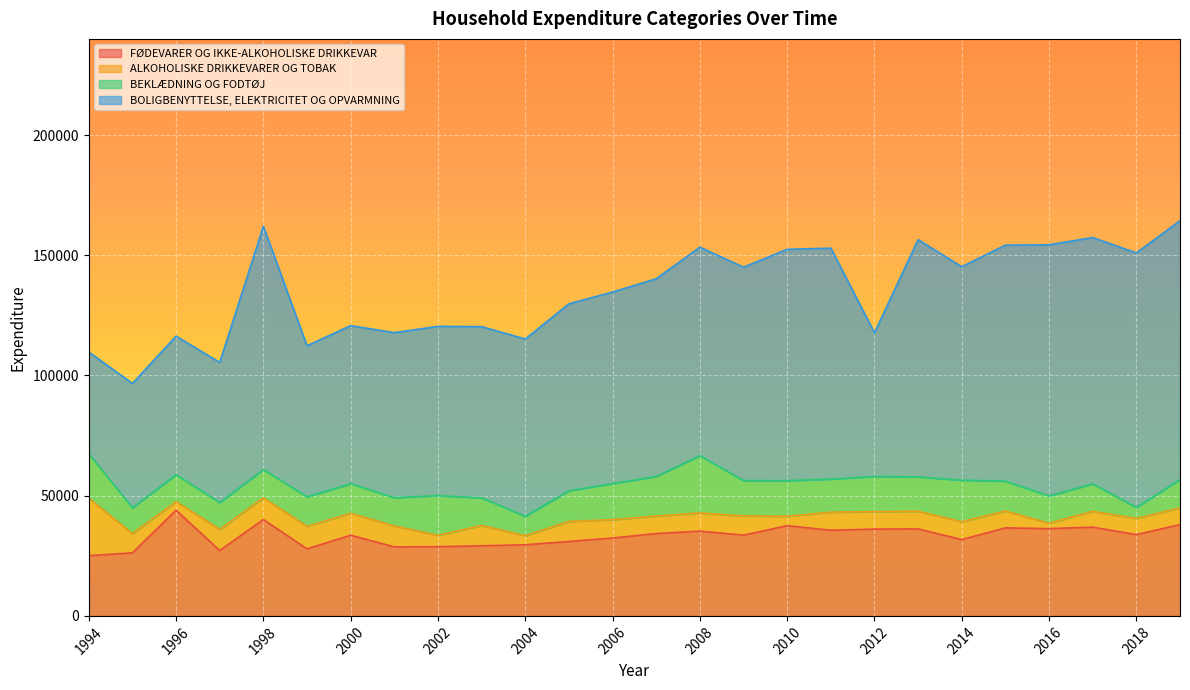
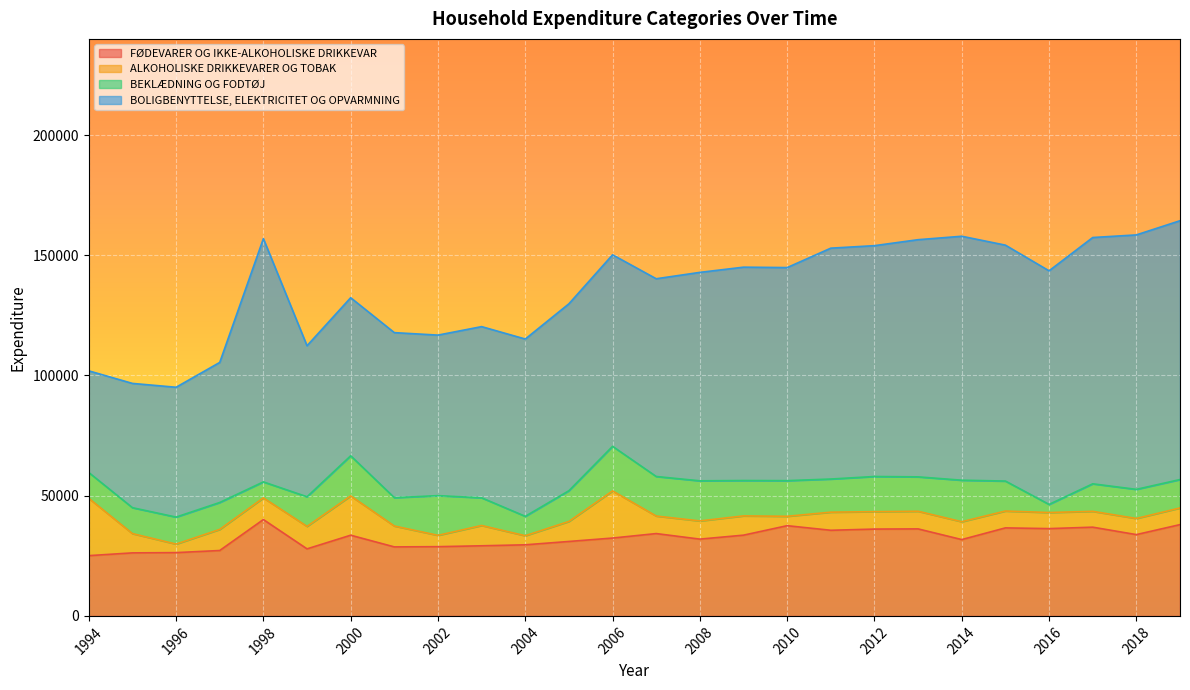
BEKLÆDNING OG FODTØJ, 1994: 19000 -> 11000
FØDEVARER OG IKKE-ALKOHOLISKE DRIKKEVAR, 1996: 44000 -> 26000
BOLIGBENYTTELSE, ELEKTRICITET OG OPVARMNING, 1996: 58000 -> 54000
BEKLÆDNING OG FODTØJ, 1998: 12000 -> 7000
ALKOHOLISKE DRIKKEVARER OG TOBAK, 2000: 9000 -> 16000
BEKLÆDNING OG FODTØJ, 2000: 12000 -> 17000
BOLIGBENYTTELSE, ELEKTRICITET OG OPVARMNING, 2002: 70000 -> 67000
ALKOHOLISKE DRIKKEVARER OG TOBAK, 2006: 8000 -> 20000
BEKLÆDNING OG FODTØJ, 2006: 15000 -> 19000
FØDEVARER OG IKKE-ALKOHOLISKE DRIKKEVAR, 2008: 35000 -> 32000
BEKLÆDNING OG FODTØJ, 2008: 24000 -> 17000
BOLIGBENYTTELSE, ELEKTRICITET OG OPVARMNING, 2010: 96000 -> 89000
BOLIGBENYTTELSE, ELEKTRICITET OG OPVARMNING, 2012: 60000 -> 96000
BOLIGBENYTTELSE, ELEKTRICITET OG OPVARMNING, 2014: 89000 -> 101000
ALKOHOLISKE DRIKKEVARER OG TOBAK, 2016: 2000 -> 7000
BEKLÆDNING OG FODTØJ, 2016: 11000 -> 3000
BOLIGBENYTTELSE, ELEKTRICITET OG OPVARMNING, 2016: 104000 -> 97000
BEKLÆDNING OG FODTØJ, 2018: 5000 -> 12000
